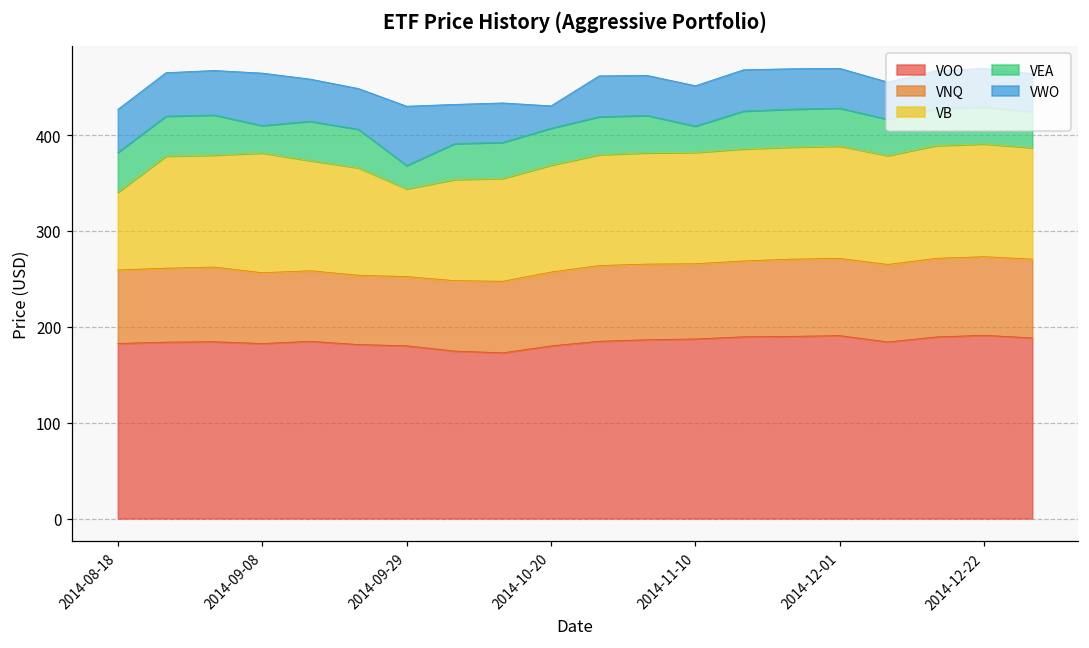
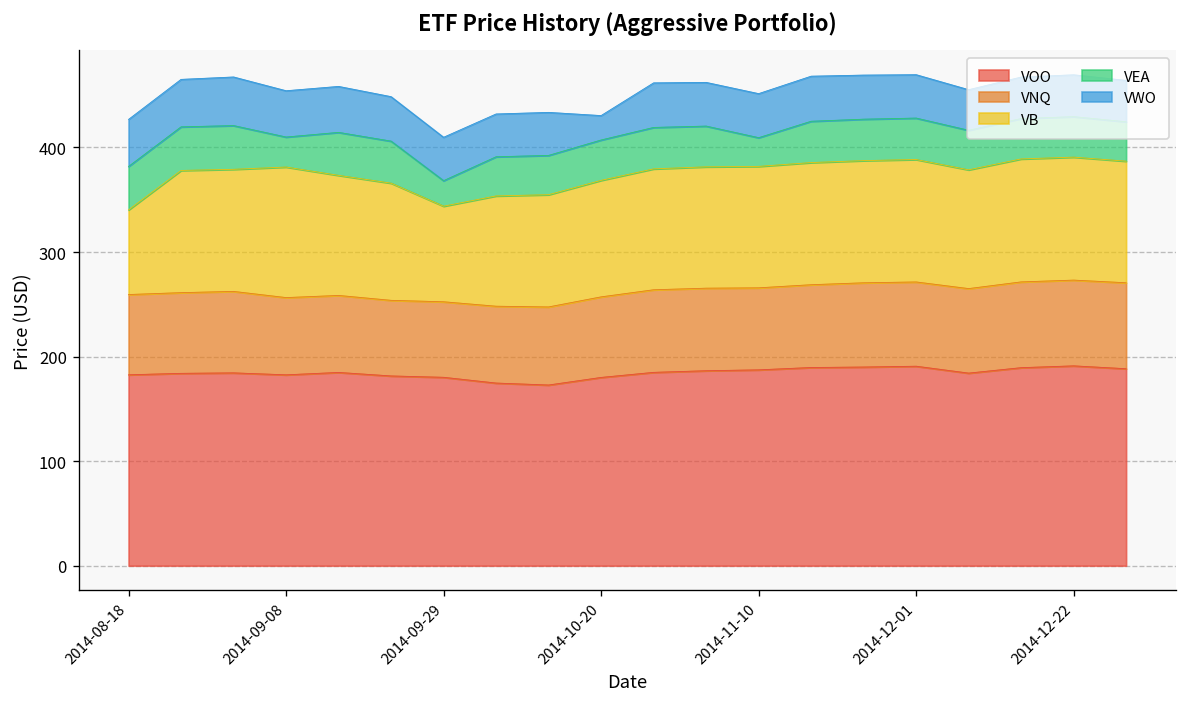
VWO, 2014-09-08: 50 -> 40
VWO, 2014-09-29: 60 -> 40
